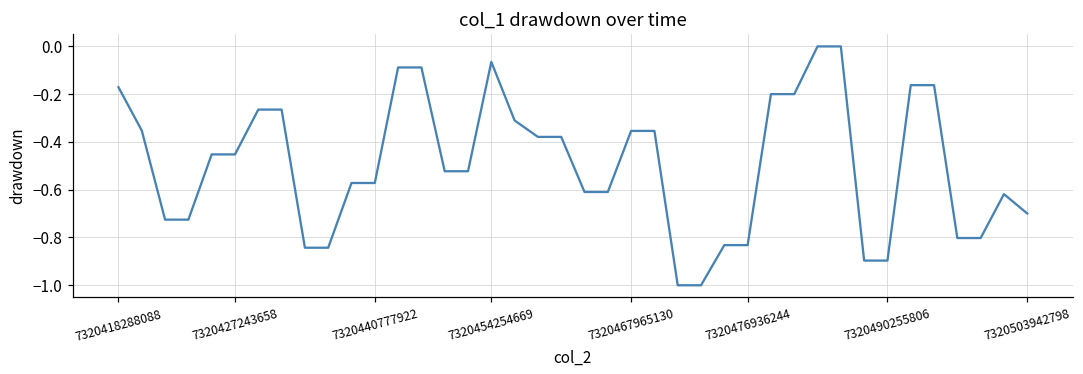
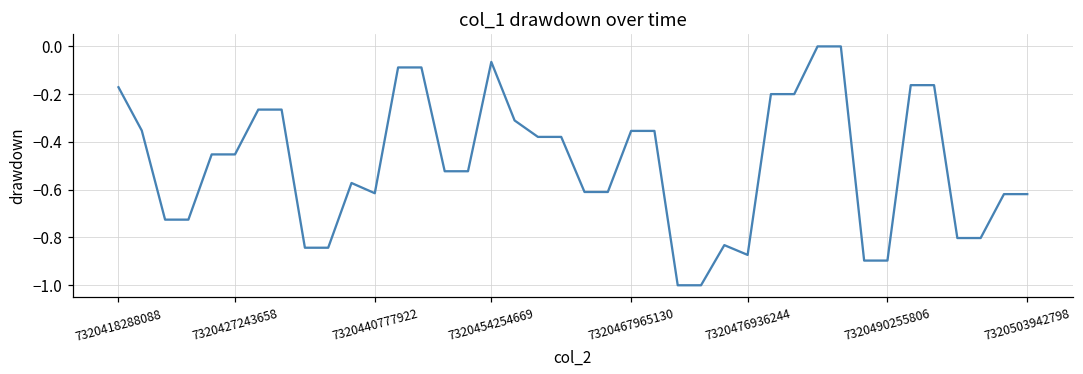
7320440777922: -0.57 -> -0.61
7320476936244: -0.83 -> -0.87
7320503942798: -0.70 -> -0.62
